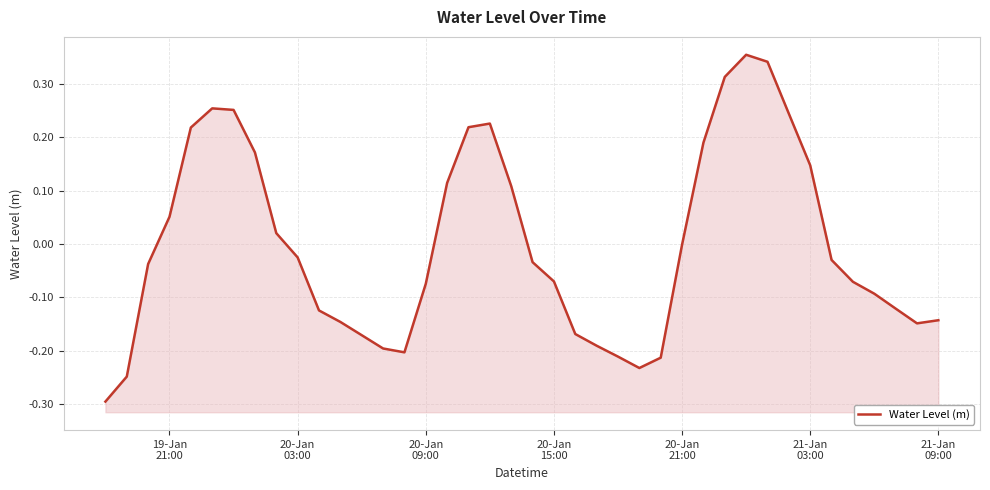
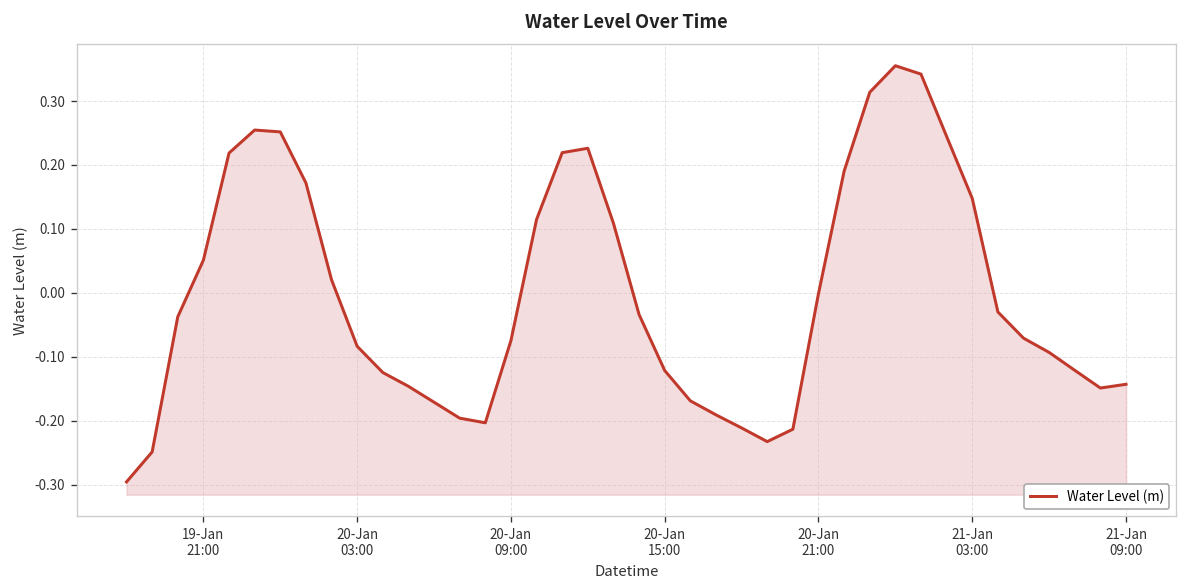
20-Jan 03:00: -0.03 -> -0.08
20-Jan 15:00: -0.07 -> -0.12
